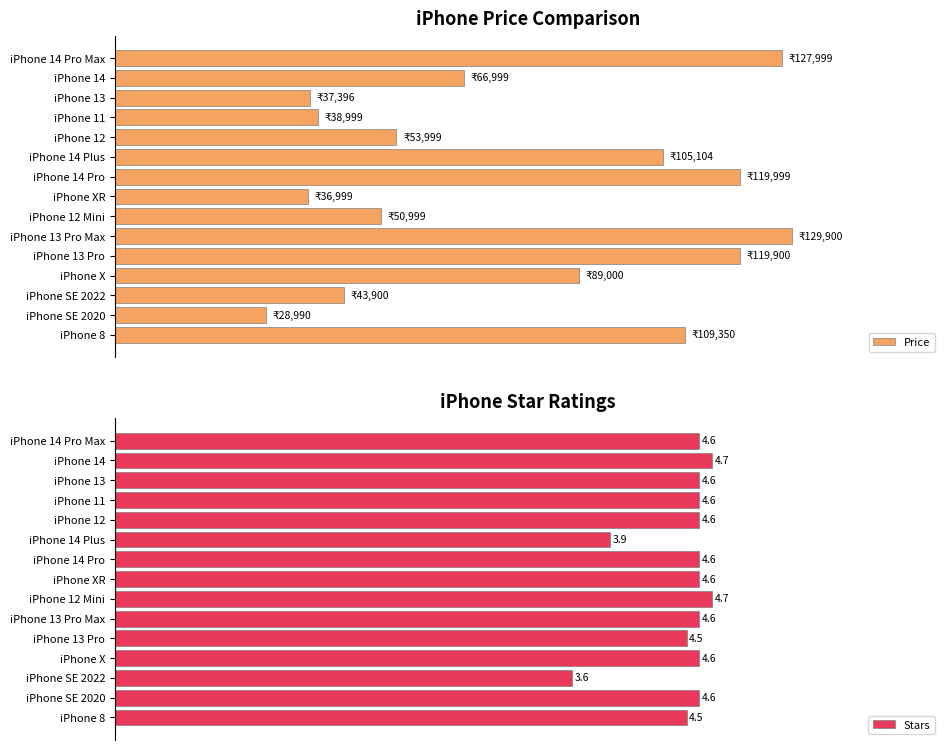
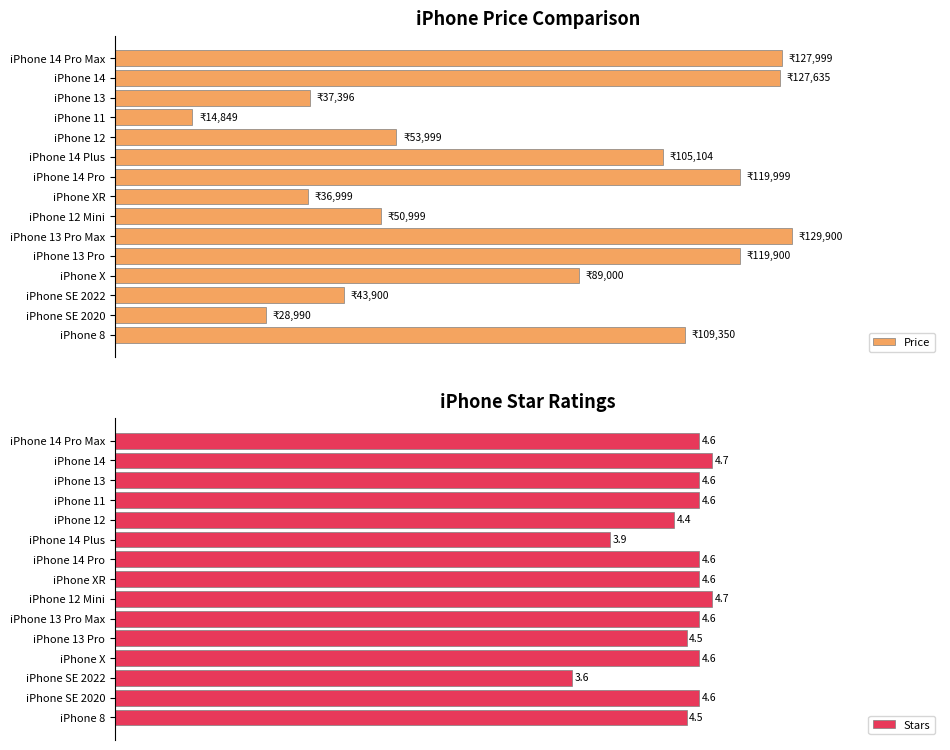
iPhone Price Comparison, iPhone 14: 66,999 -> 127,635
iPhone Price Comparison, iPhone 11: 38,999 -> 14,849
iPhone Star Ratings, iPhone 12: 4.6 -> 4.4
